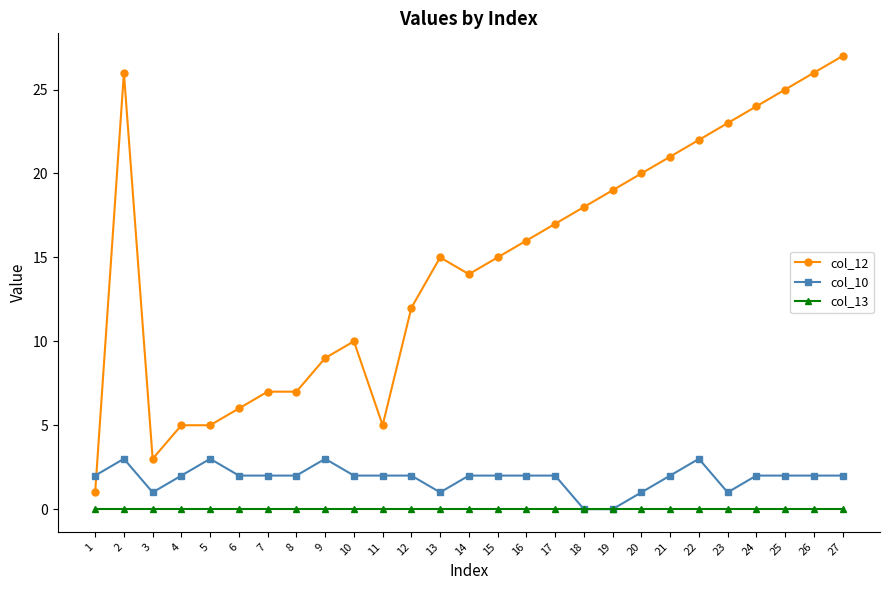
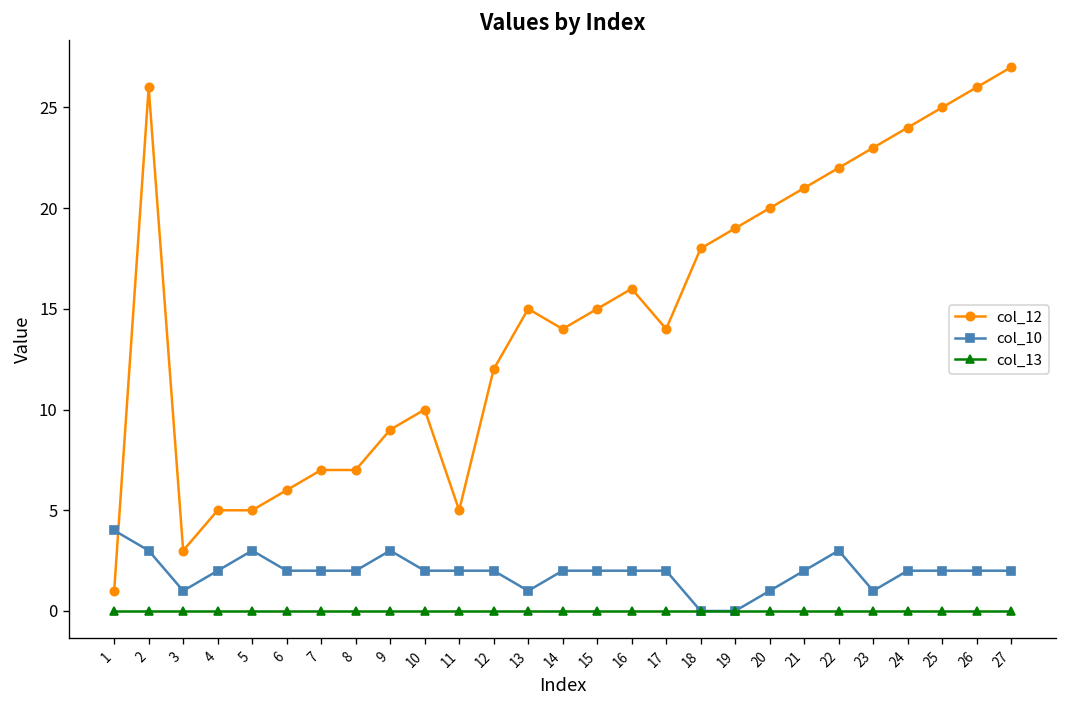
col_10, 1: 2 -> 4
col_12, 17: 17 -> 14
